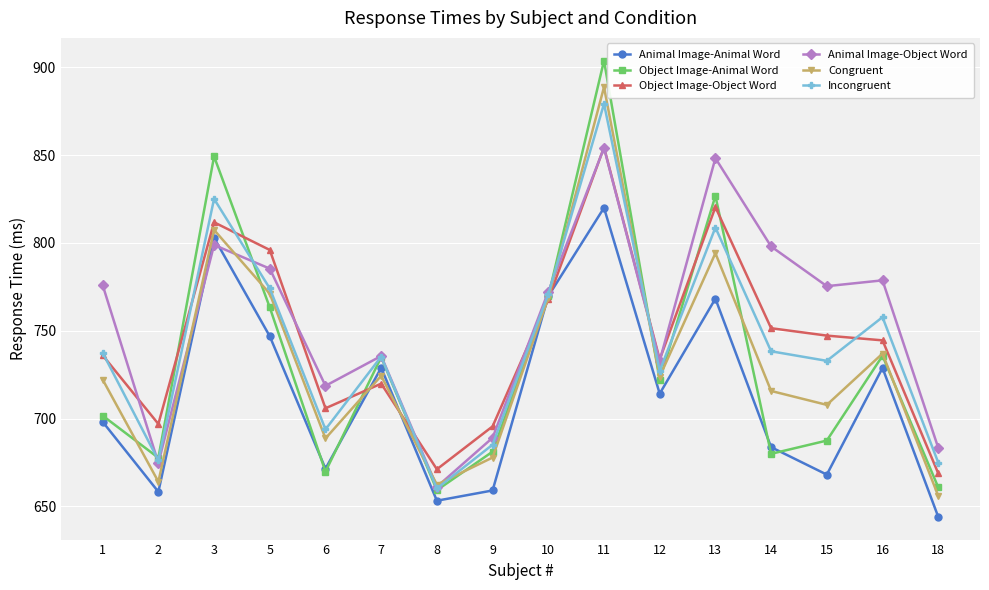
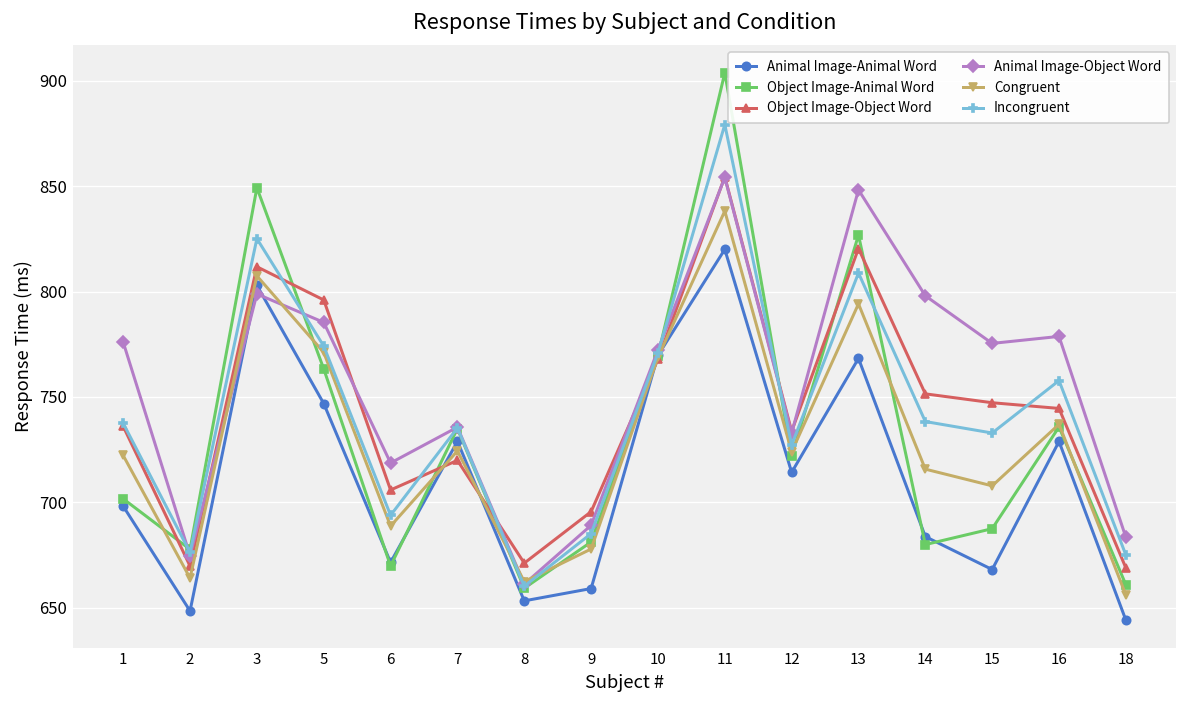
Animal Image-Animal Word, 2: 658 -> 648
Object Image-Object Word, 2: 697 -> 670
Congruent, 11: 889 -> 838
